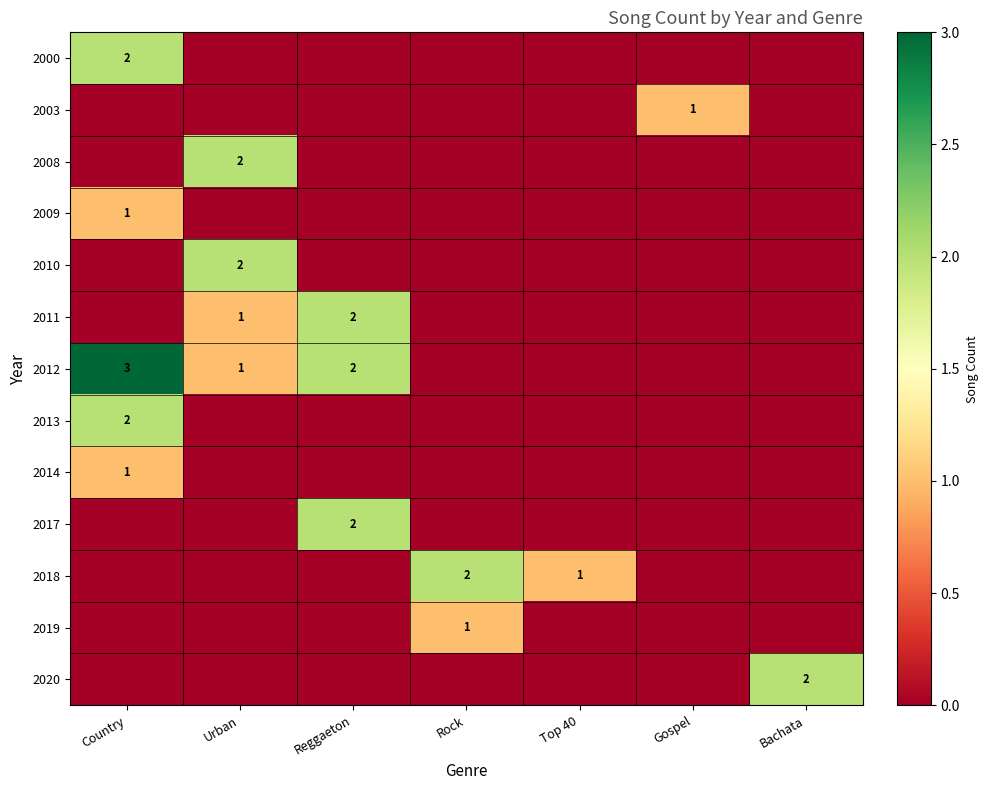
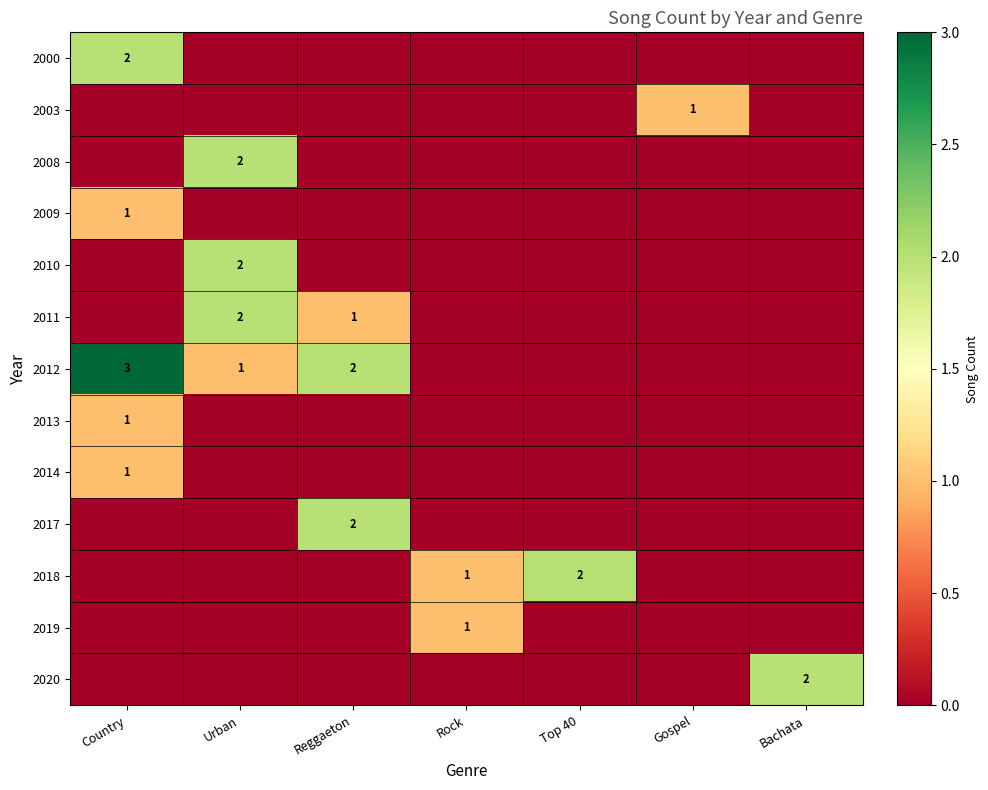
2011, Urban: 1 -> 2
2011, Reggaeton: 2 -> 1
2013, Country: 2 -> 1
2018, Rock: 2 -> 1
2018, Top 40: 1 -> 2
